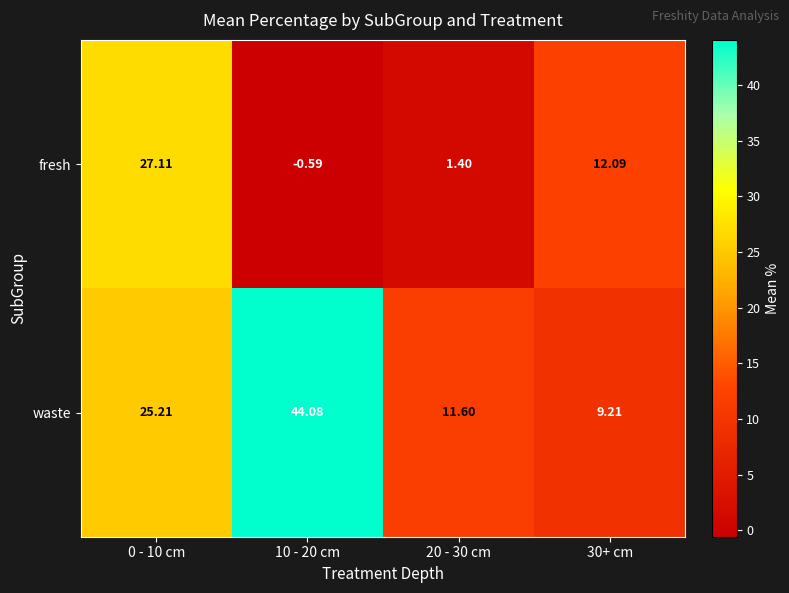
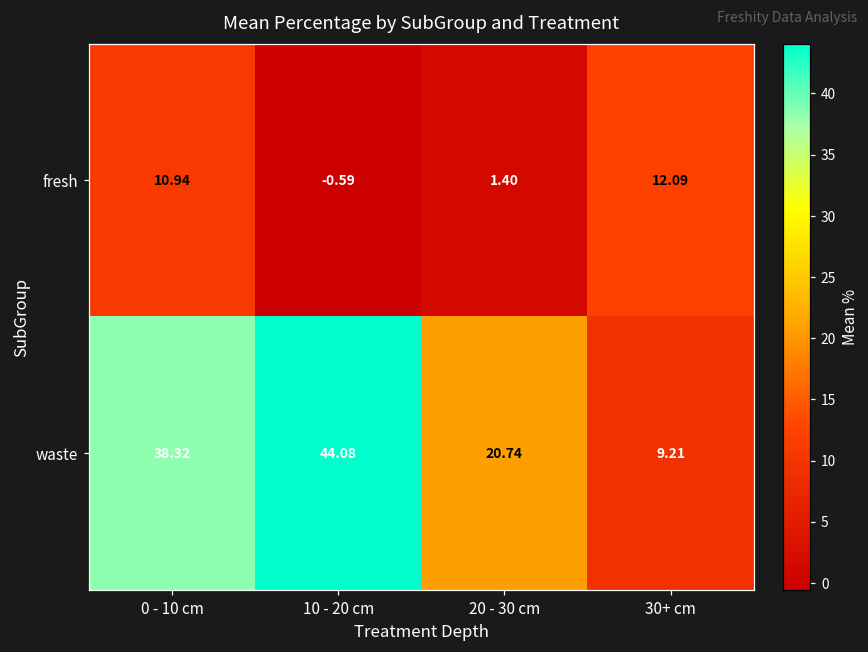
fresh, 0 - 10 cm: 27.11 -> 10.94
waste, 0 - 10 cm: 25.21 -> 38.32
waste, 20 - 30 cm: 11.60 -> 20.74
